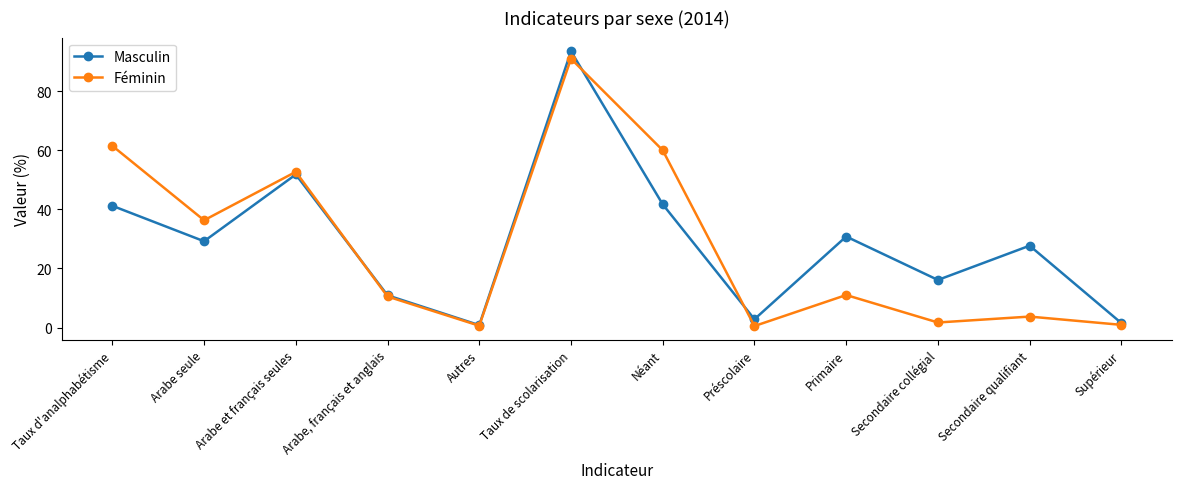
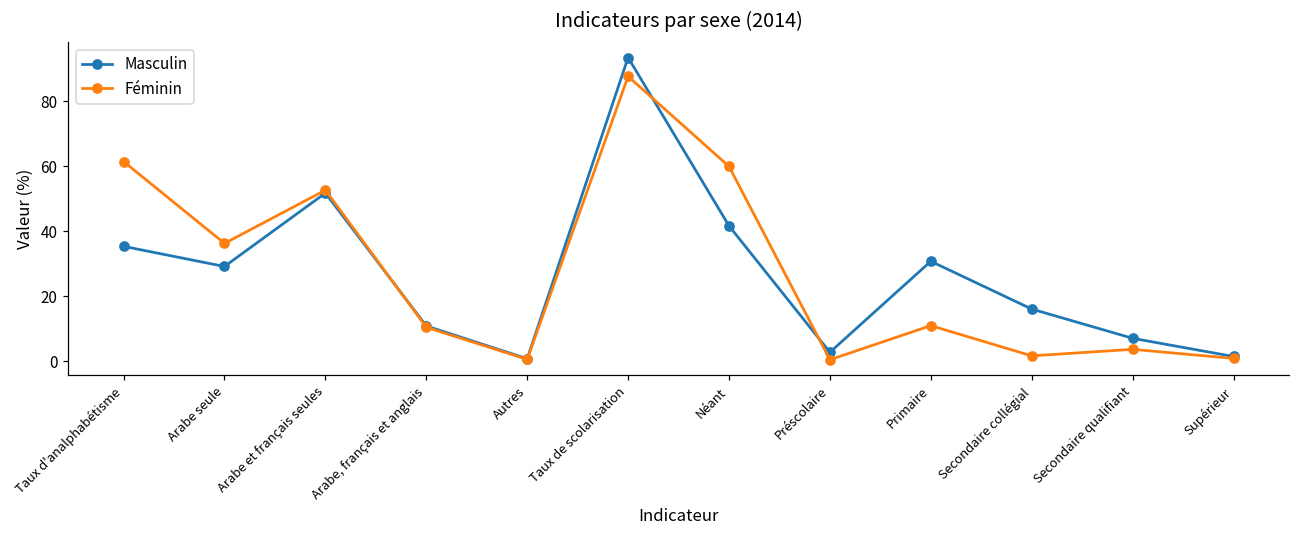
Masculin, Taux d'analphabétisme: 41 -> 35
Féminin, Taux de scolarisation: 91 -> 88
Masculin, Secondaire qualifiant: 28 -> 7
